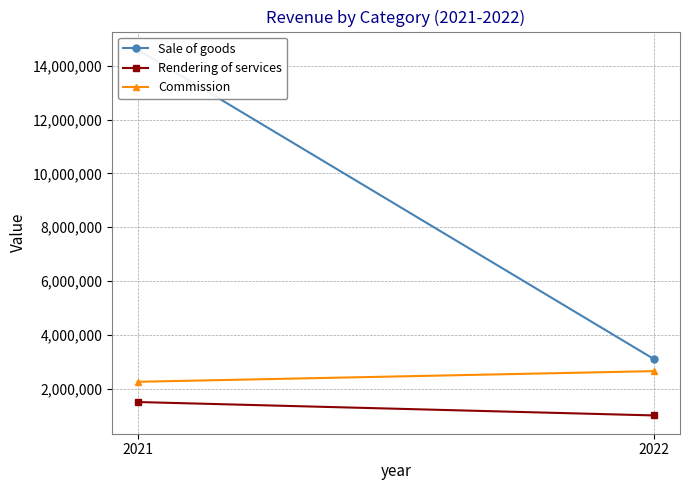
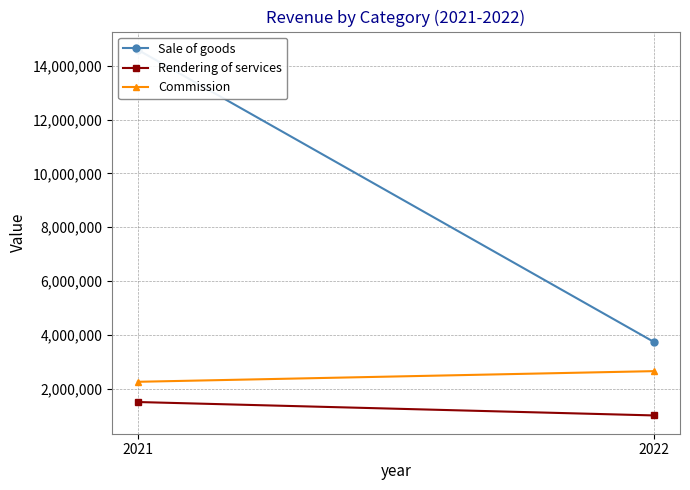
Sale of goods, 2022: 3,100,000 -> 3,700,000
